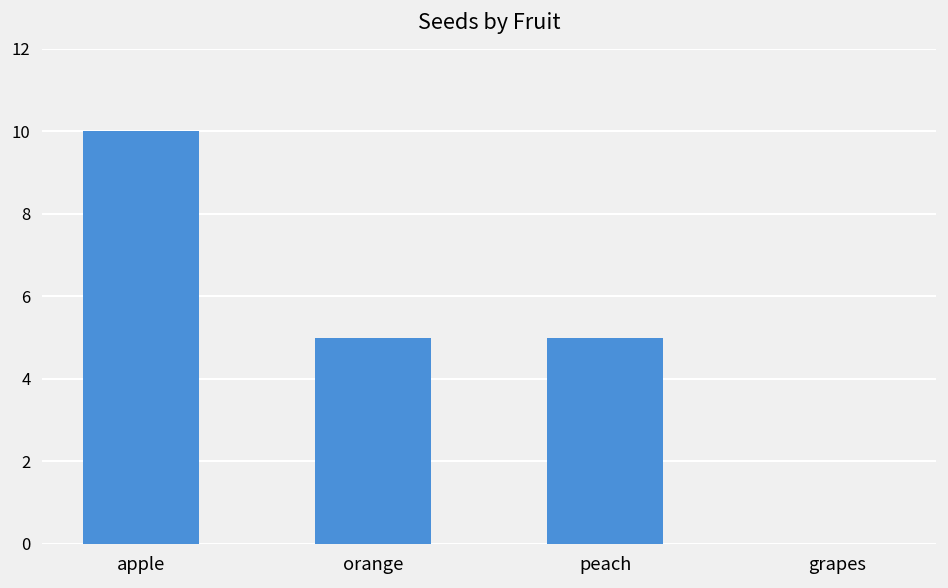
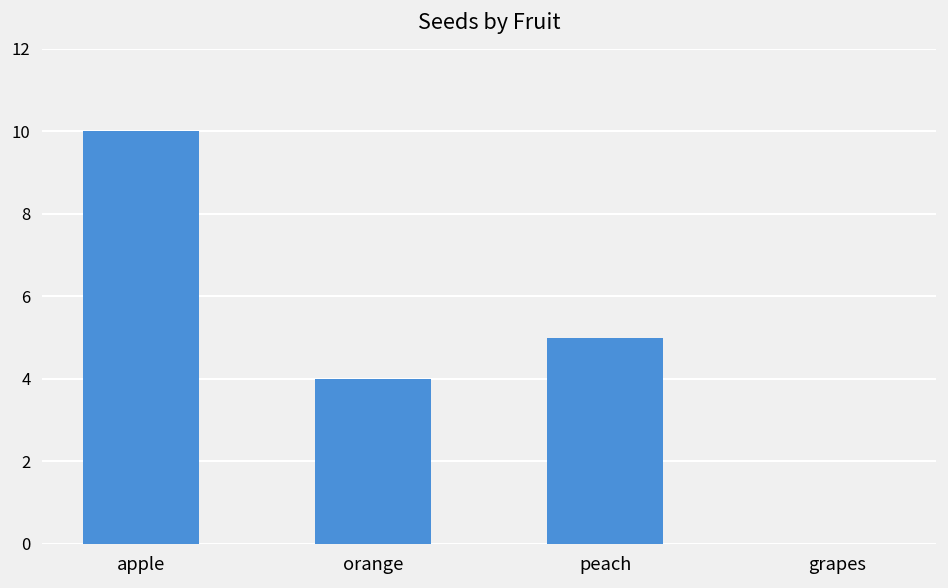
orange: 5 -> 4
